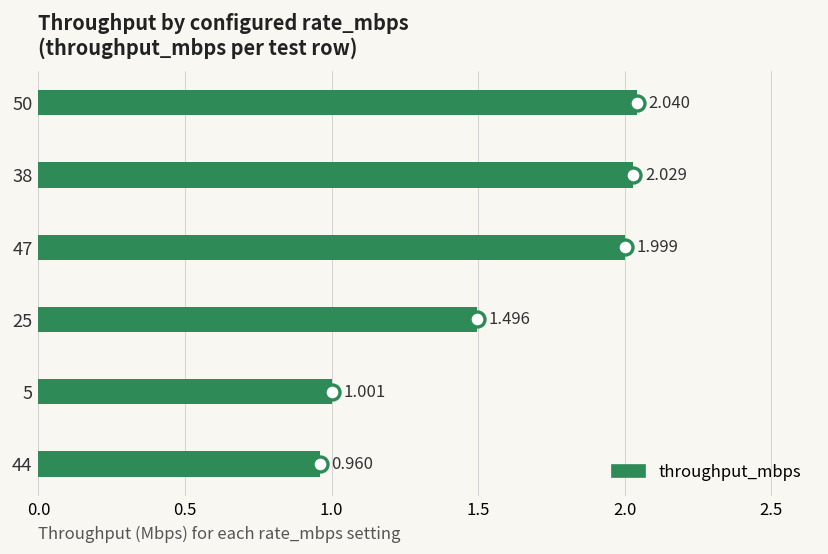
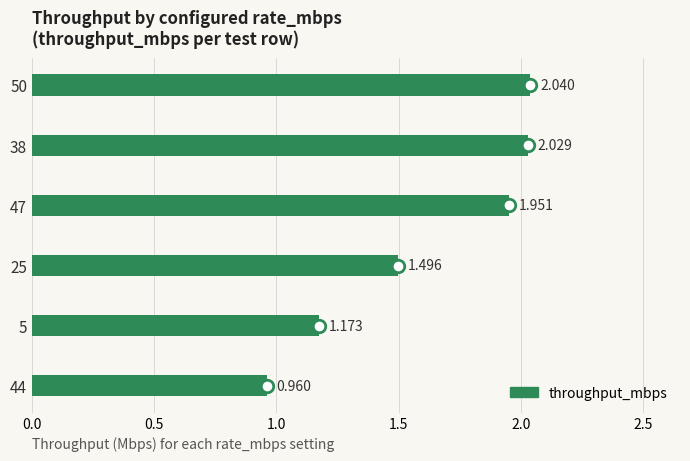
throughput_mbps, 47: 1.999 -> 1.951
throughput_mbps, 5: 1.001 -> 1.173
